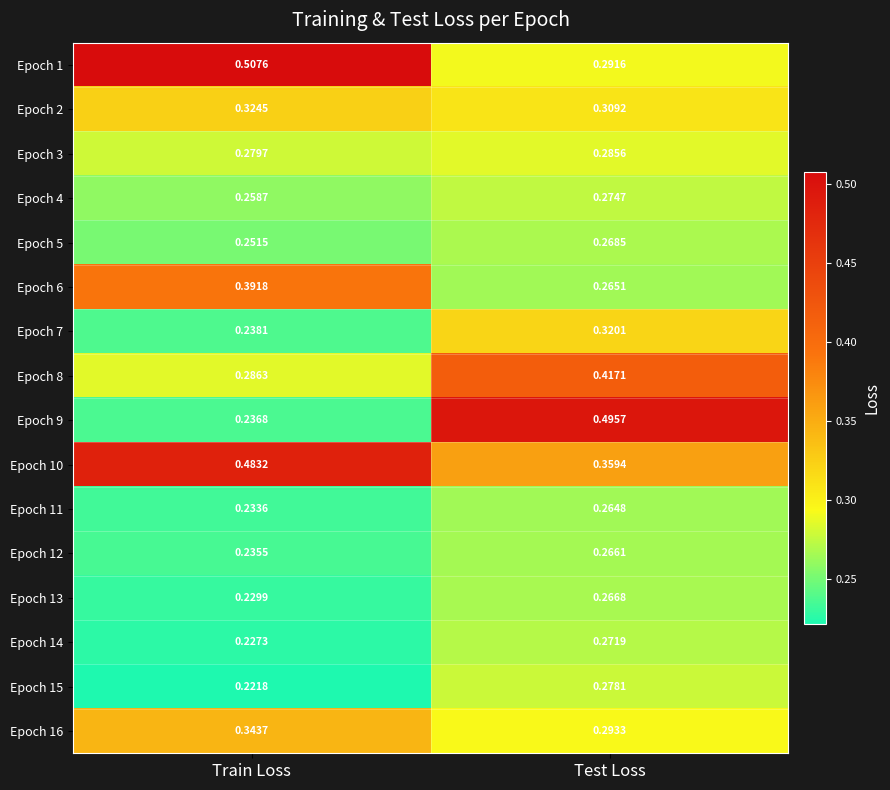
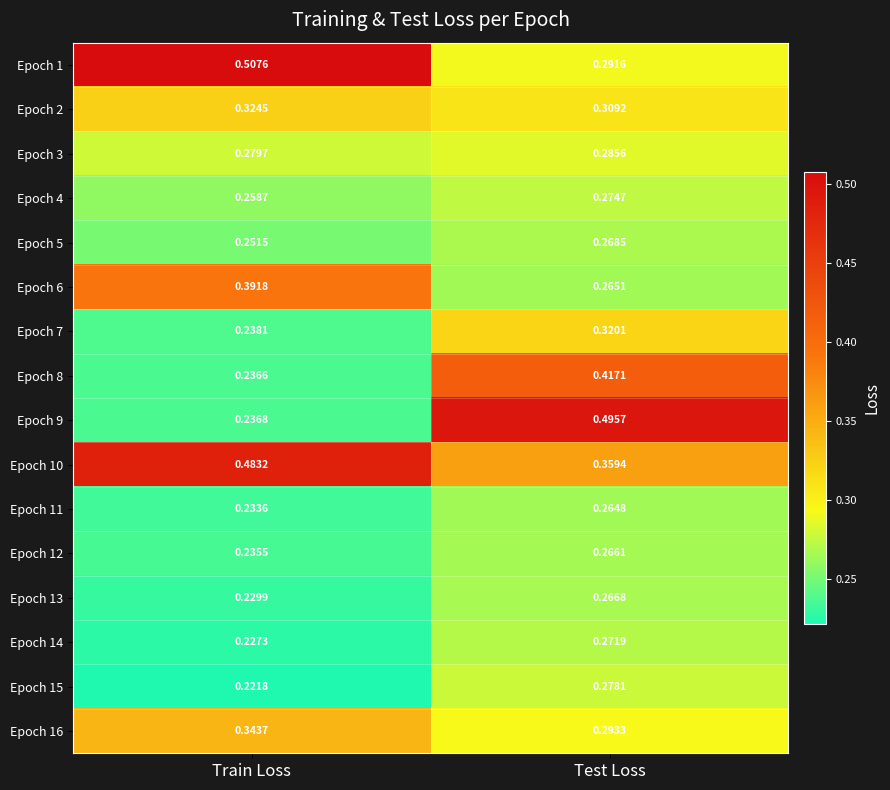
Epoch 8, Train Loss: 0.2863 -> 0.2366
